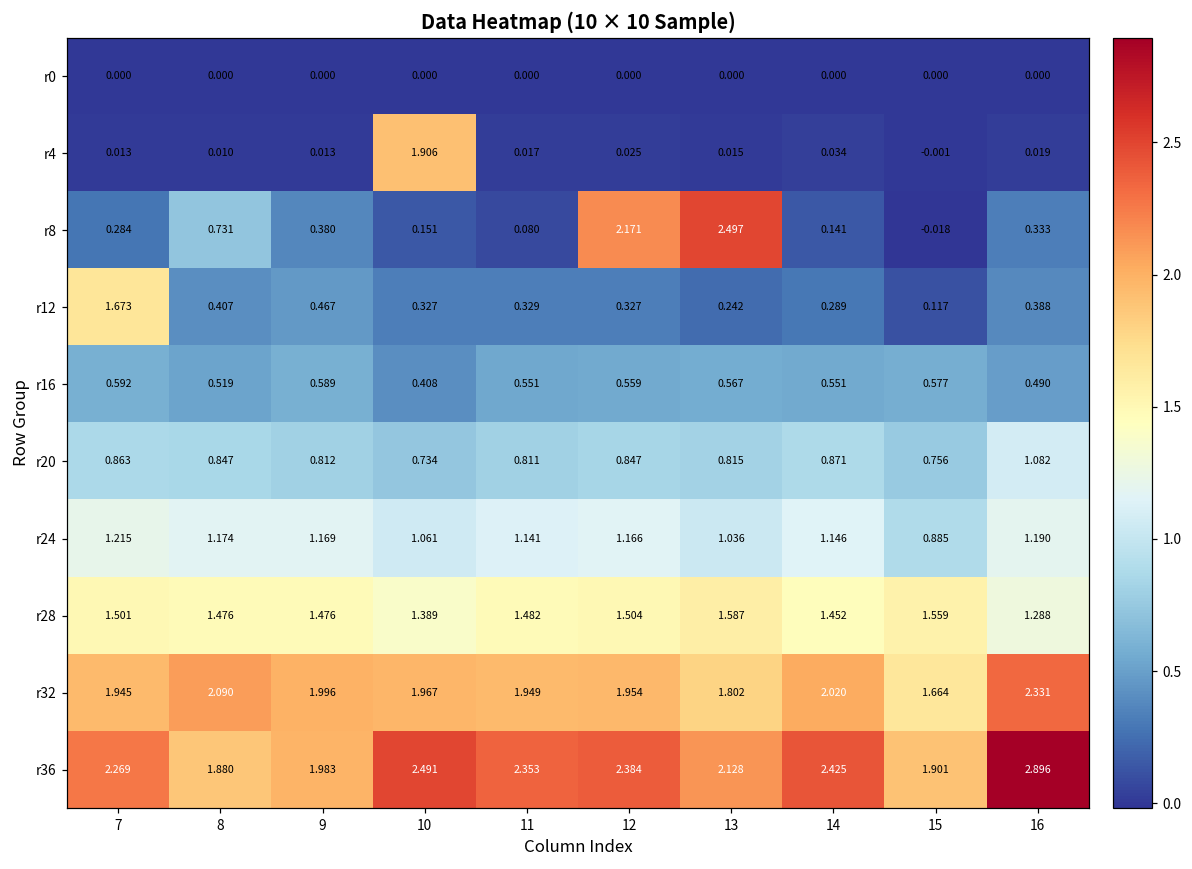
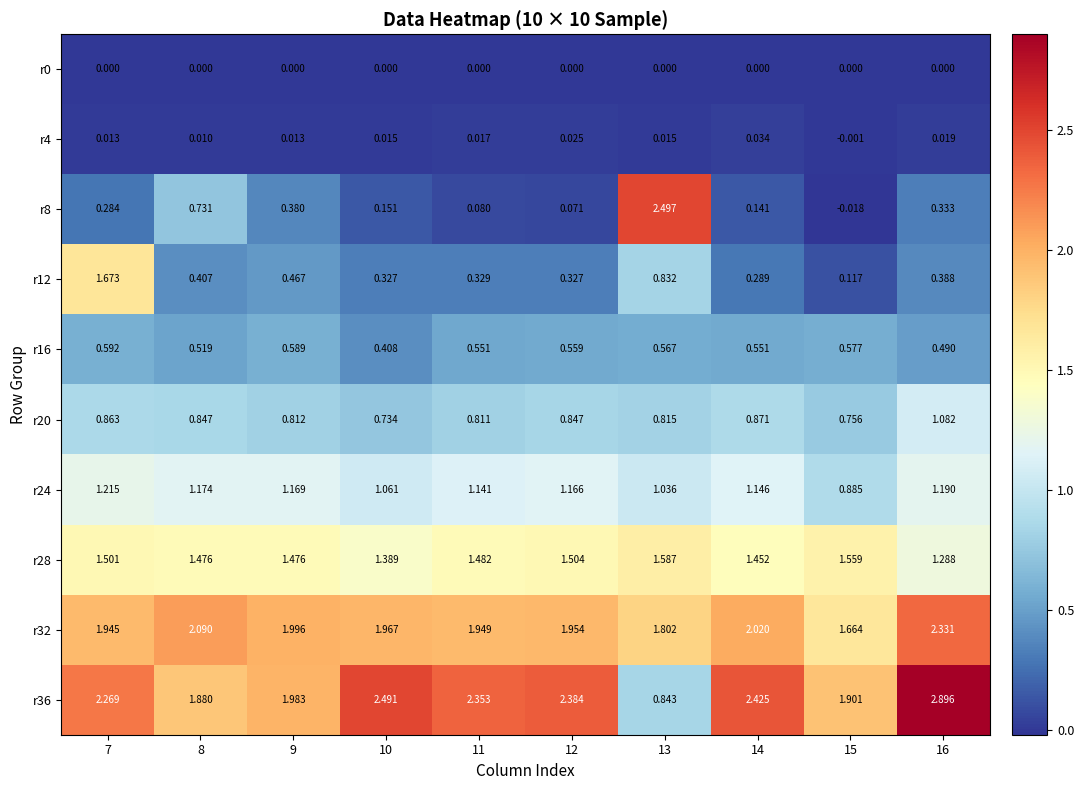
r4, 10: 1.906 -> 0.015
r8, 12: 2.171 -> 0.071
r12, 13: 0.242 -> 0.832
r36, 13: 2.128 -> 0.843
